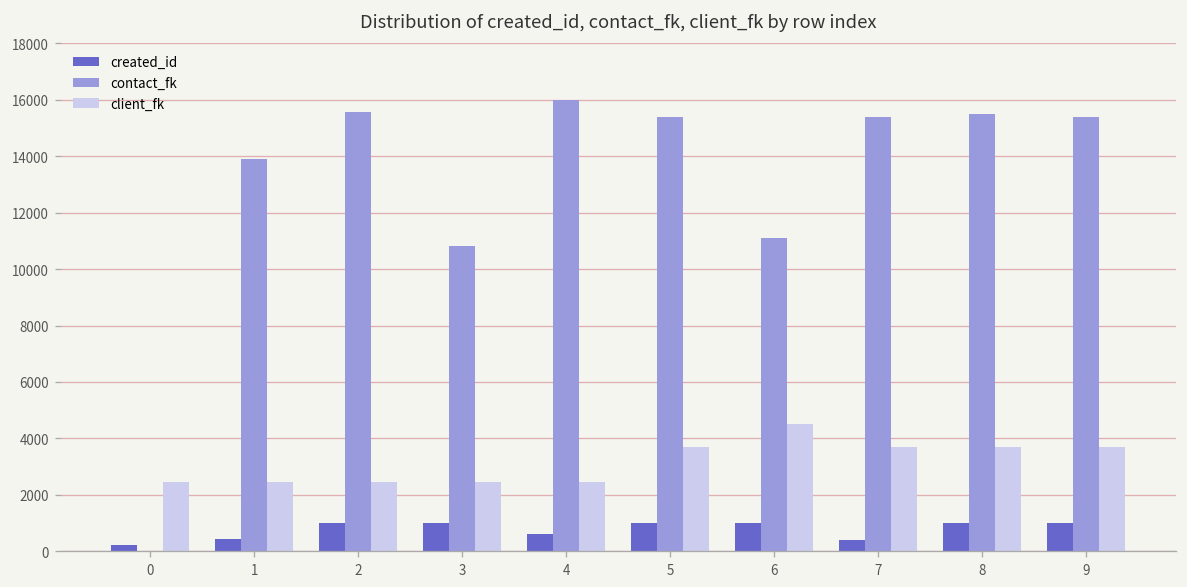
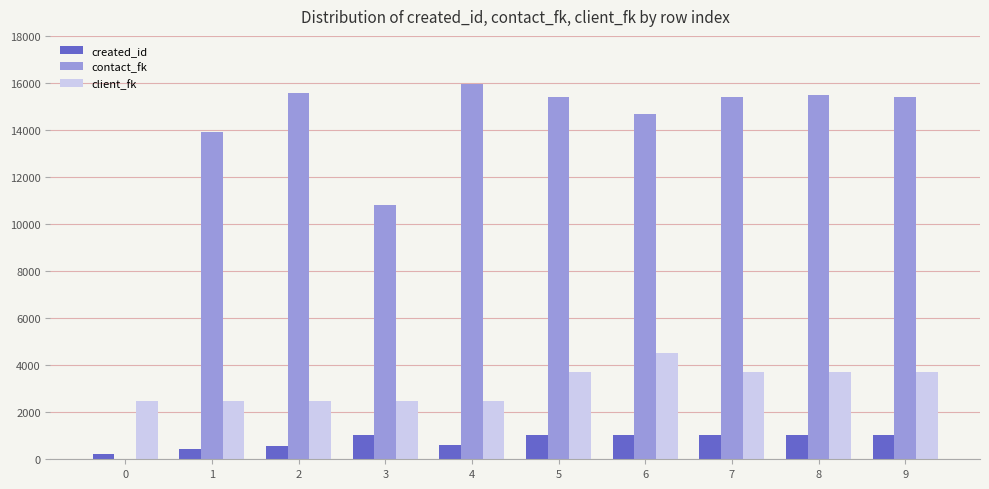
created_id, 2: 1000 -> 600
contact_fk, 6: 11100 -> 14700
created_id, 7: 400 -> 1000
